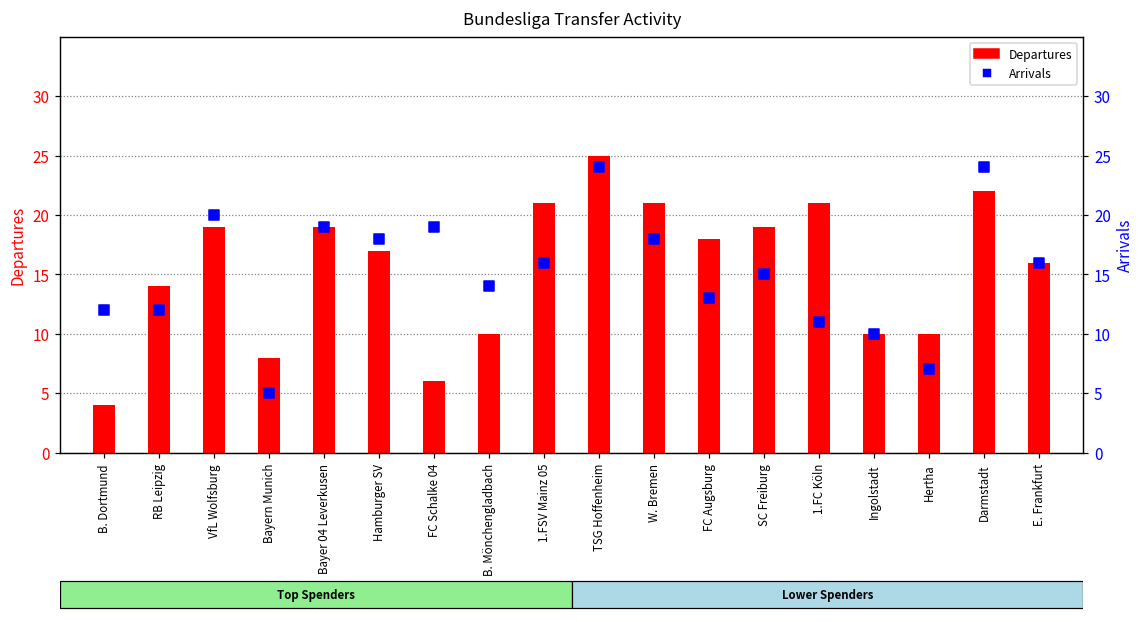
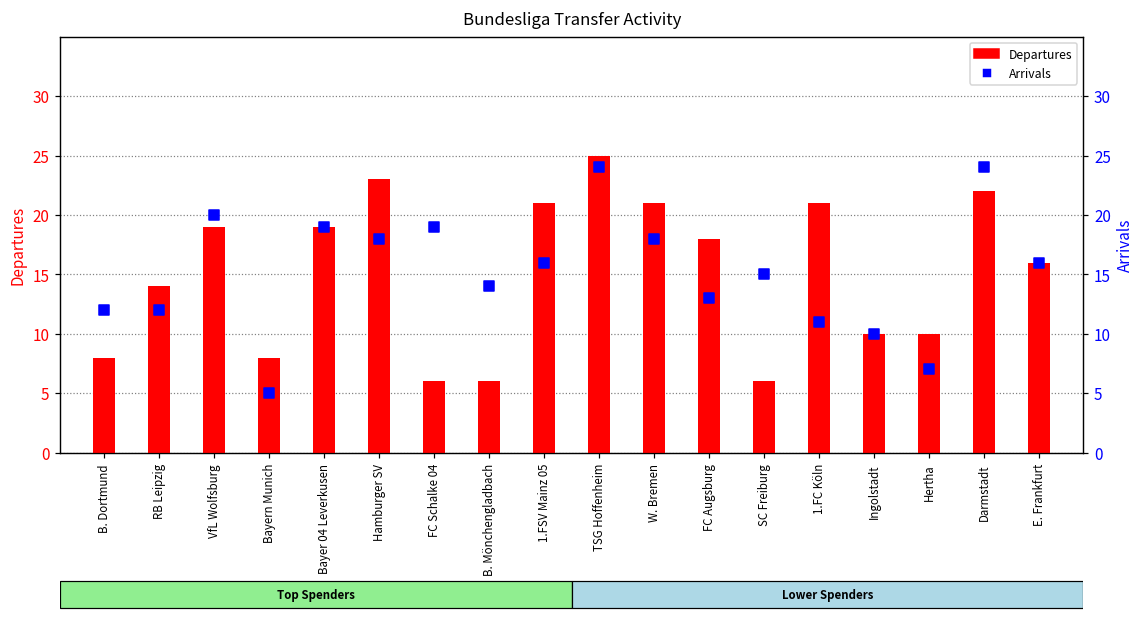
Departures, B. Dortmund: 4 -> 8
Departures, Hamburger SV: 17 -> 23
Departures, B. Mönchengladbach: 10 -> 6
Departures, SC Freiburg: 19 -> 6
